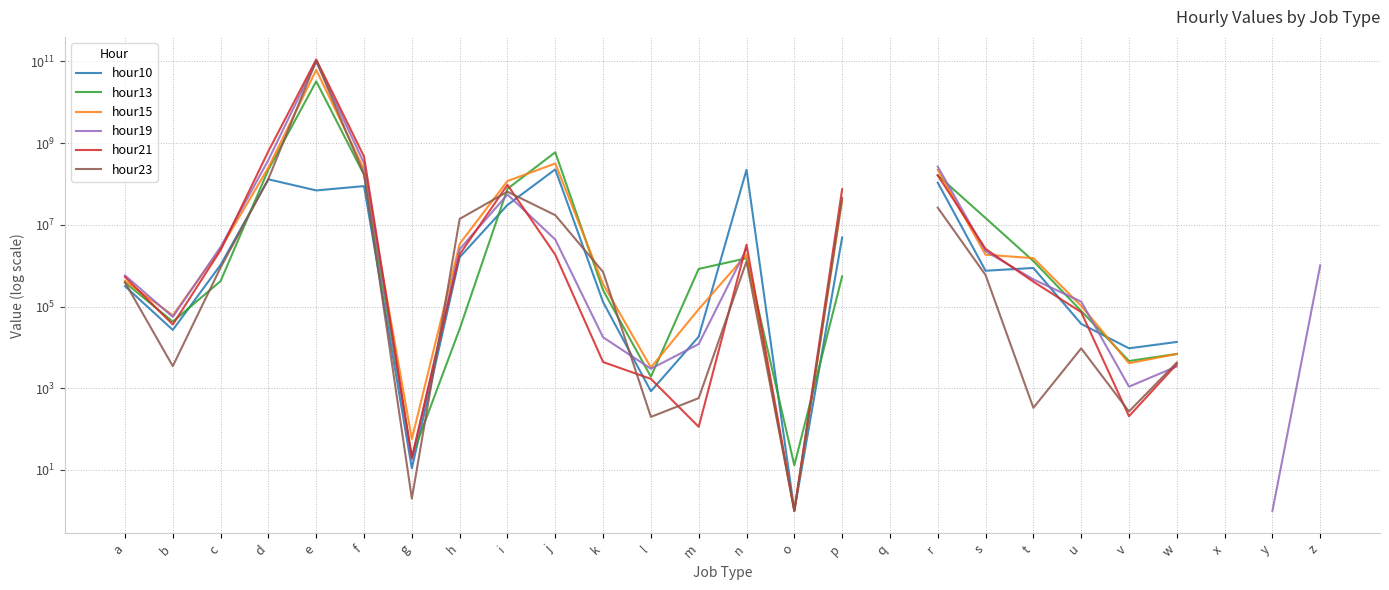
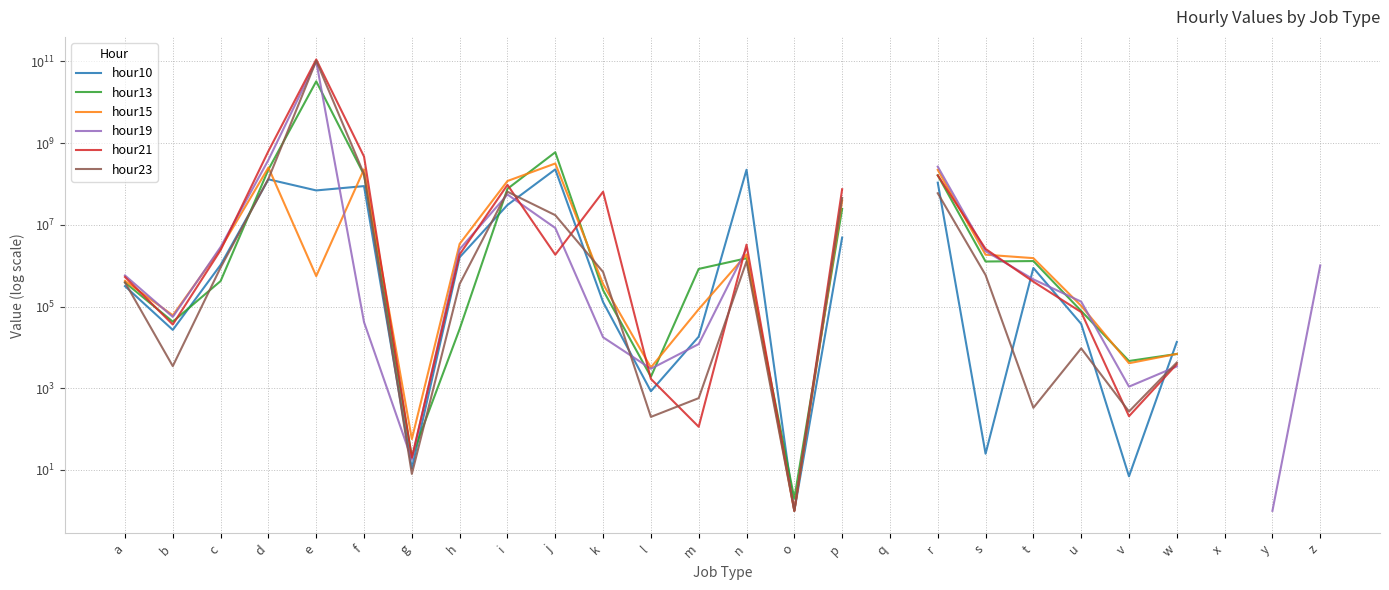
hour15, e: 60000000000 -> 600000
hour19, f: 300000000 -> 40000
hour23, g: 2 -> 8
hour23, h: 14000000 -> 400000
hour19, j: 4000000 -> 8000000
hour21, k: 4000 -> 60000000
hour13, o: 13 -> 2
hour13, p: 500000 -> 20000000
hour23, r: 30000000 -> 60000000
hour10, s: 800000 -> 30
hour13, s: 15000000 -> 1300000
hour10, v: 9000 -> 7
